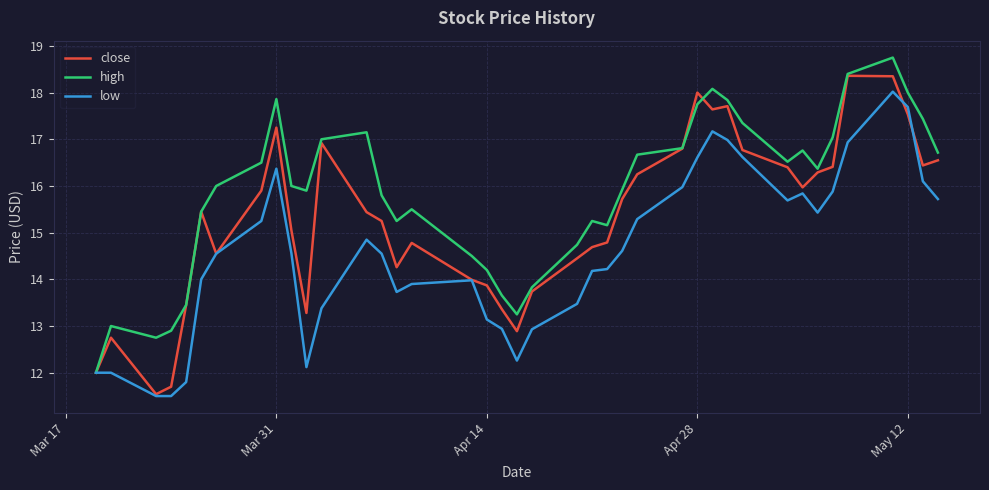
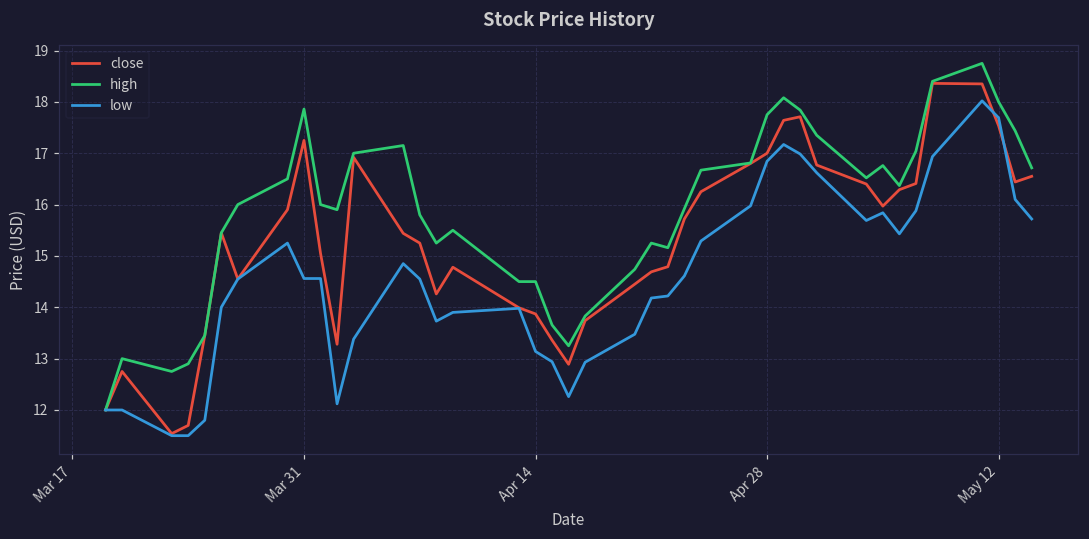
low, Mar 31: 16.4 -> 14.6
high, Apr 14: 14.2 -> 14.5
close, Apr 28: 18 -> 17
low, Apr 28: 16.6 -> 16.8
